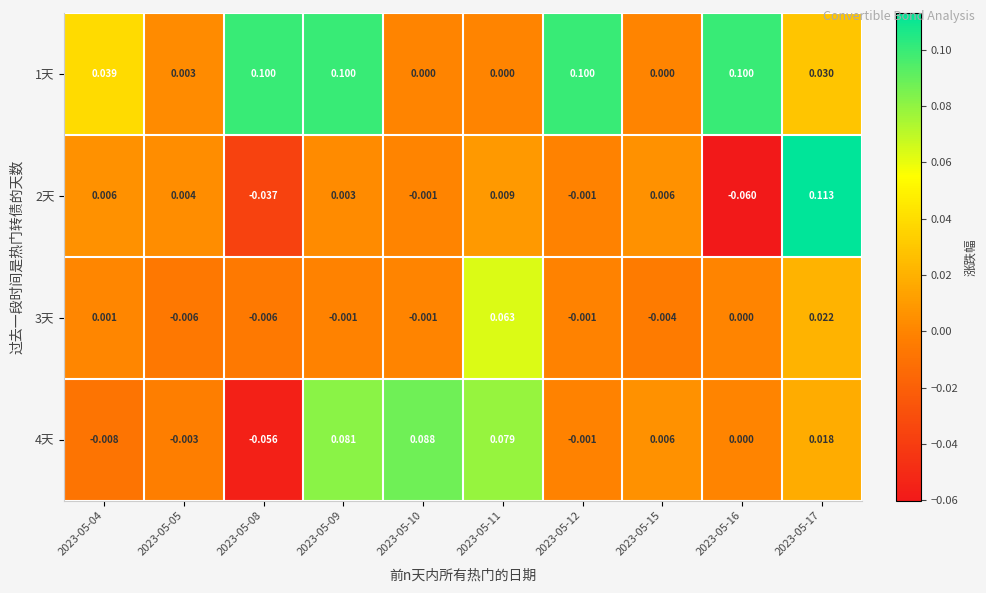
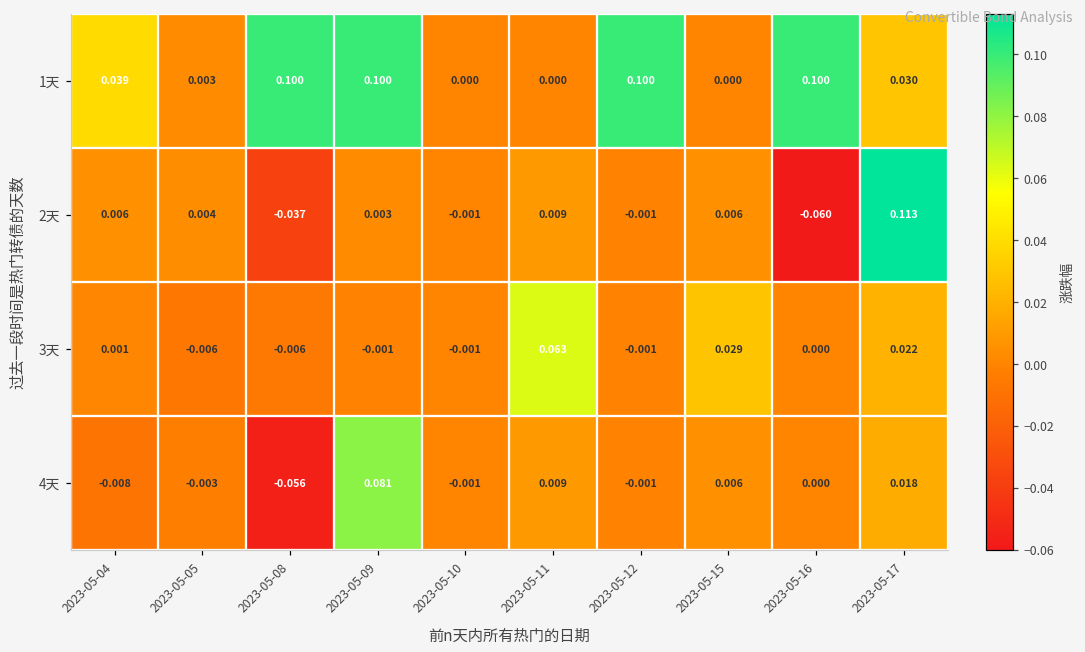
3天, 2023-05-15: -0.004 -> 0.029
4天, 2023-05-10: 0.088 -> -0.001
4天, 2023-05-11: 0.079 -> 0.009
